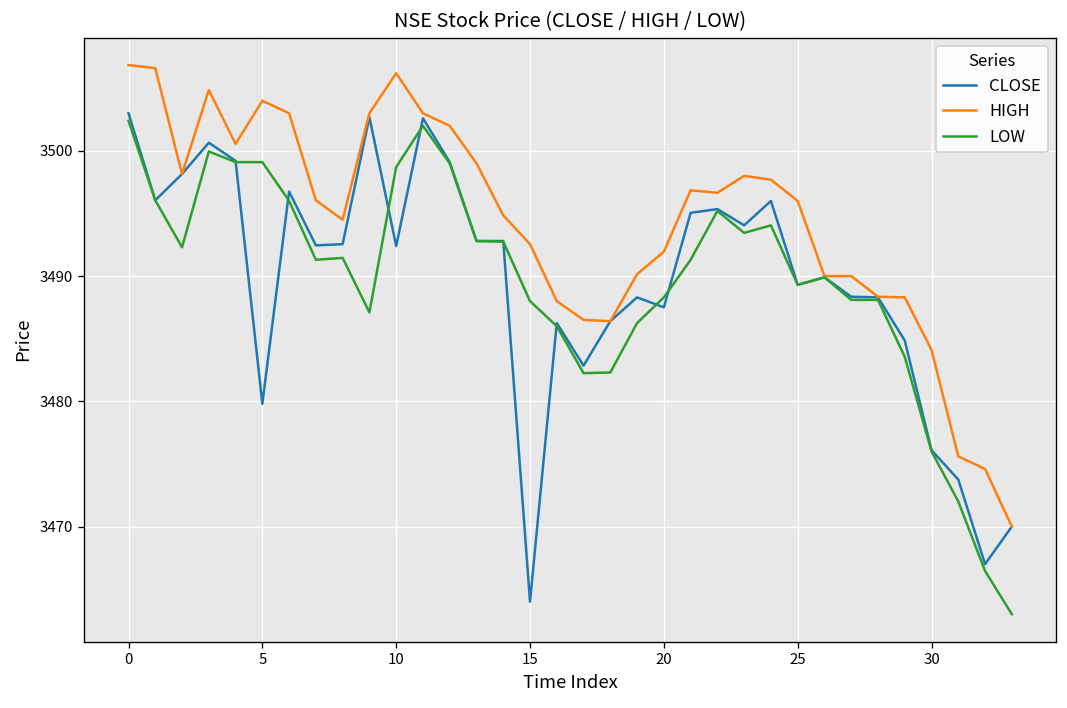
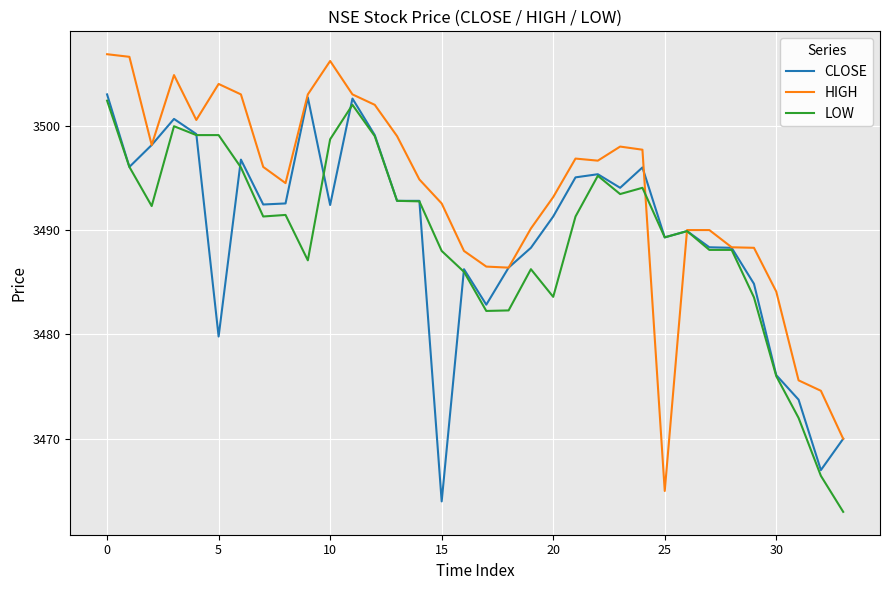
CLOSE, 20: 3487.5 -> 3491.3
HIGH, 20: 3492.0 -> 3493.2
LOW, 20: 3488.3 -> 3483.6
HIGH, 25: 3496 -> 3465
